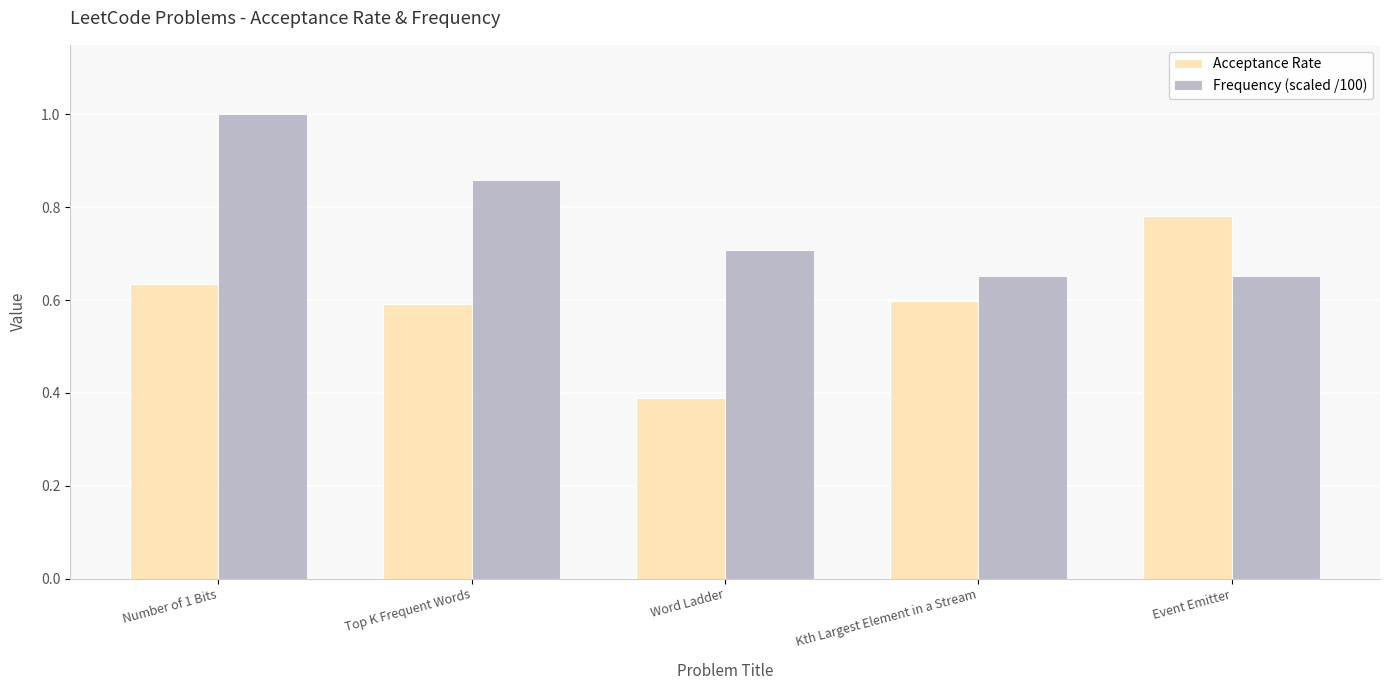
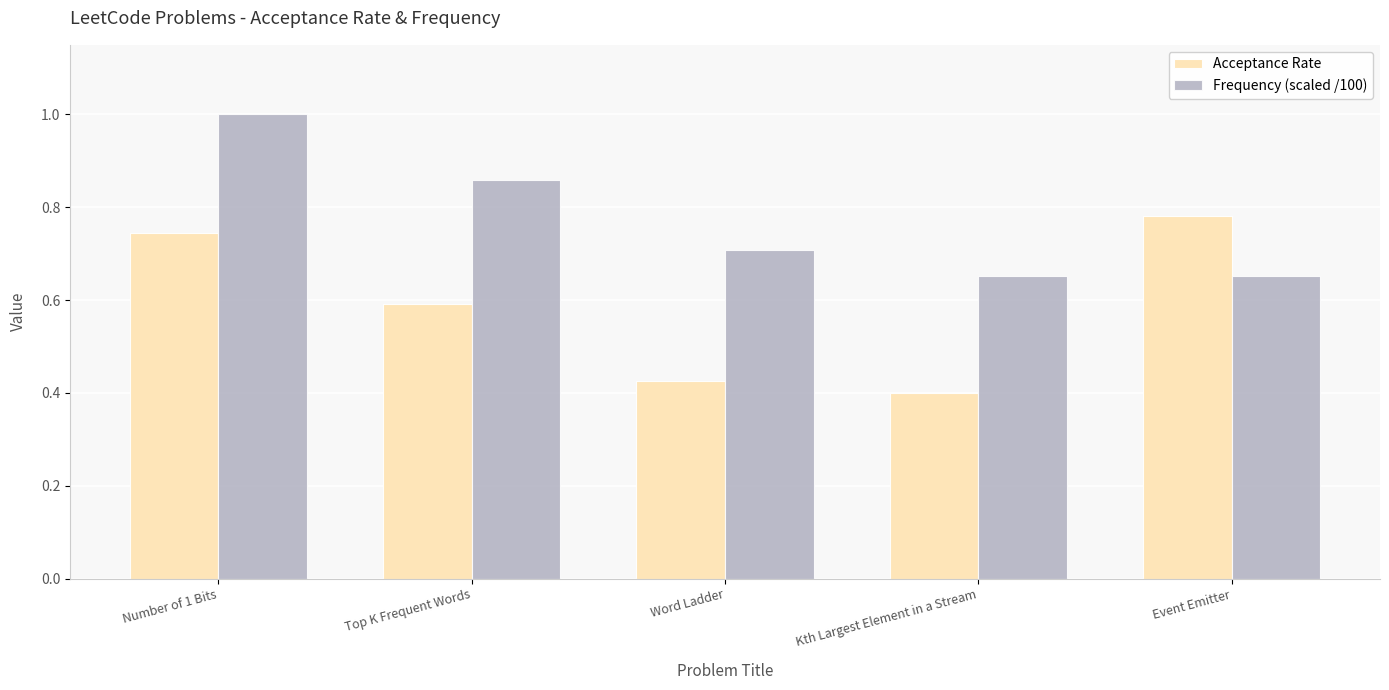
Acceptance Rate, Number of 1 Bits: 0.64 -> 0.74
Acceptance Rate, Word Ladder: 0.39 -> 0.43
Acceptance Rate, Kth Largest Element in a Stream: 0.60 -> 0.40
